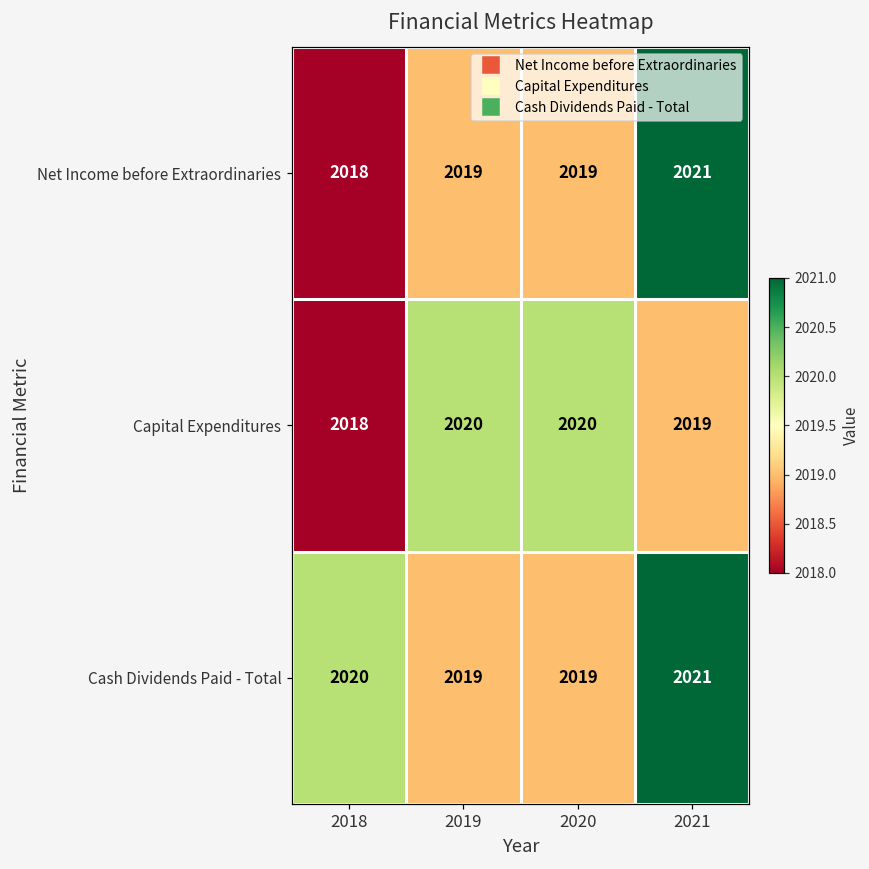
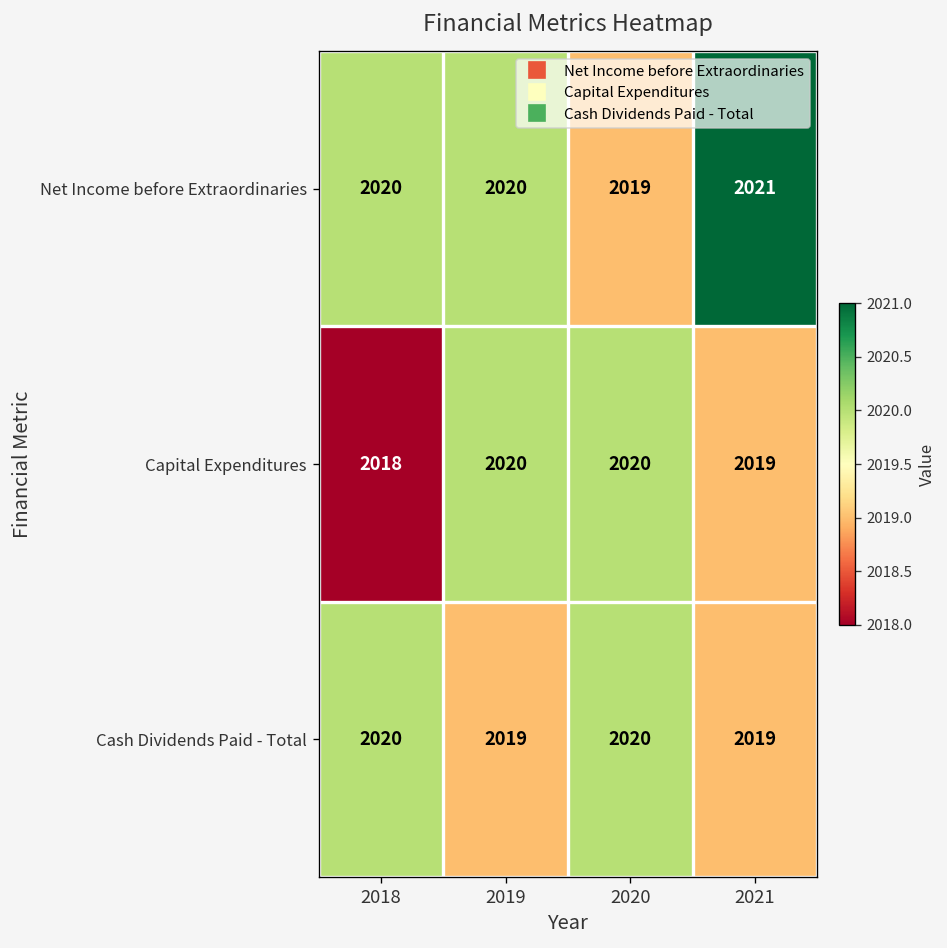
Net Income before Extraordinaries, 2018: 2018 -> 2020
Net Income before Extraordinaries, 2019: 2019 -> 2020
Cash Dividends Paid - Total, 2020: 2019 -> 2020
Cash Dividends Paid - Total, 2021: 2021 -> 2019
